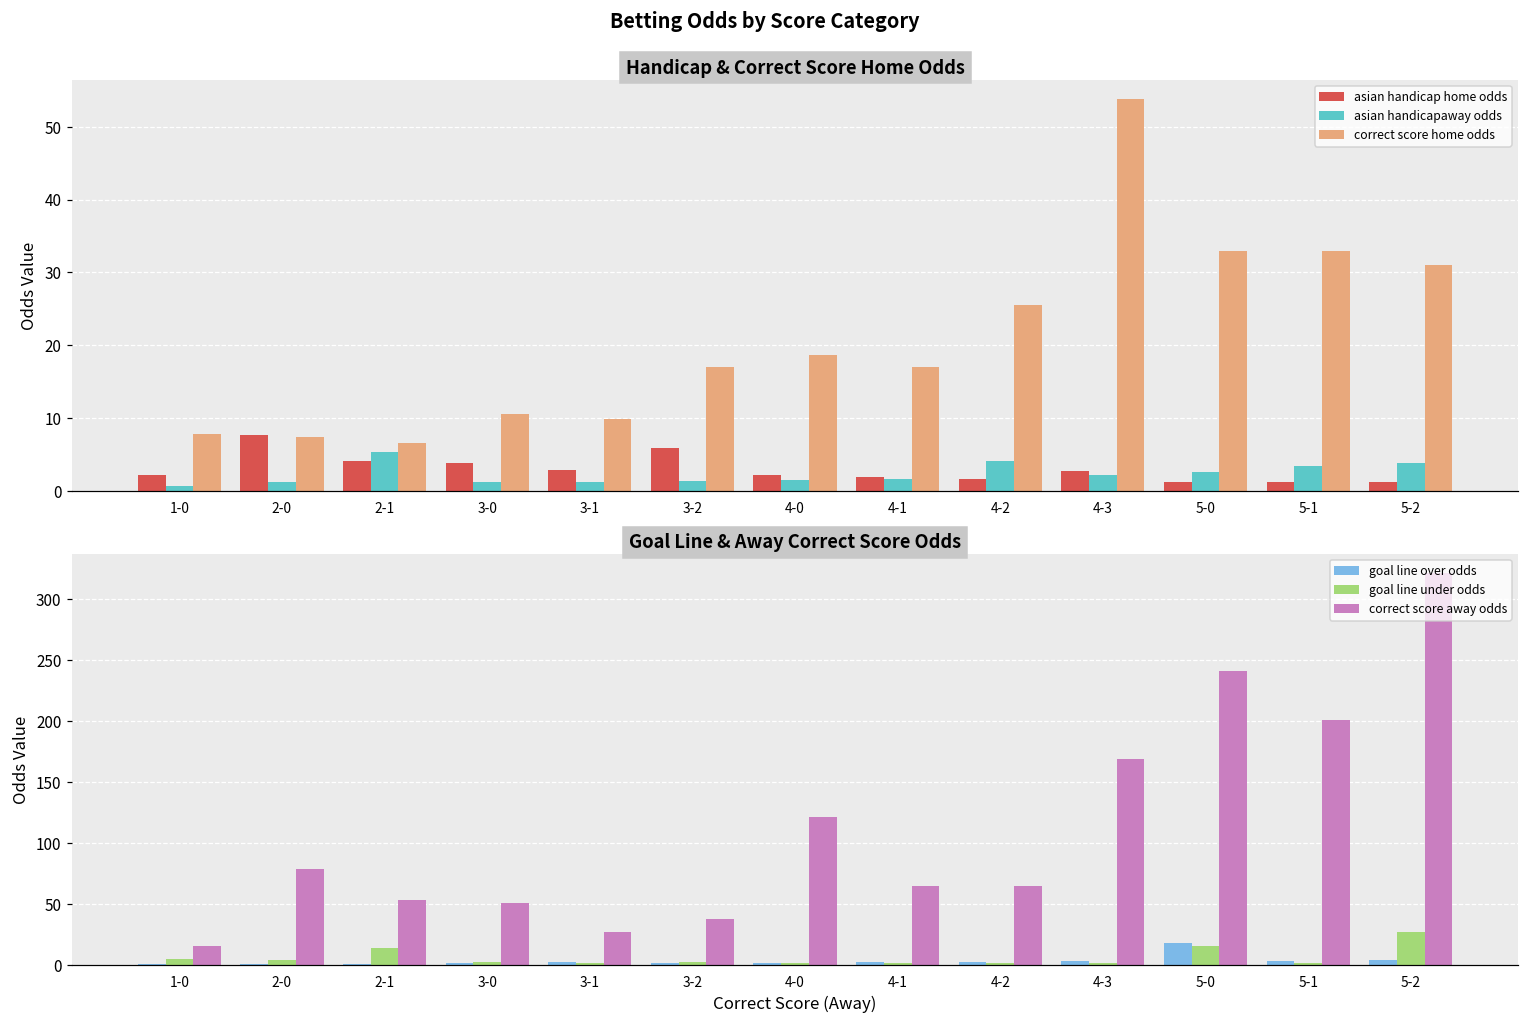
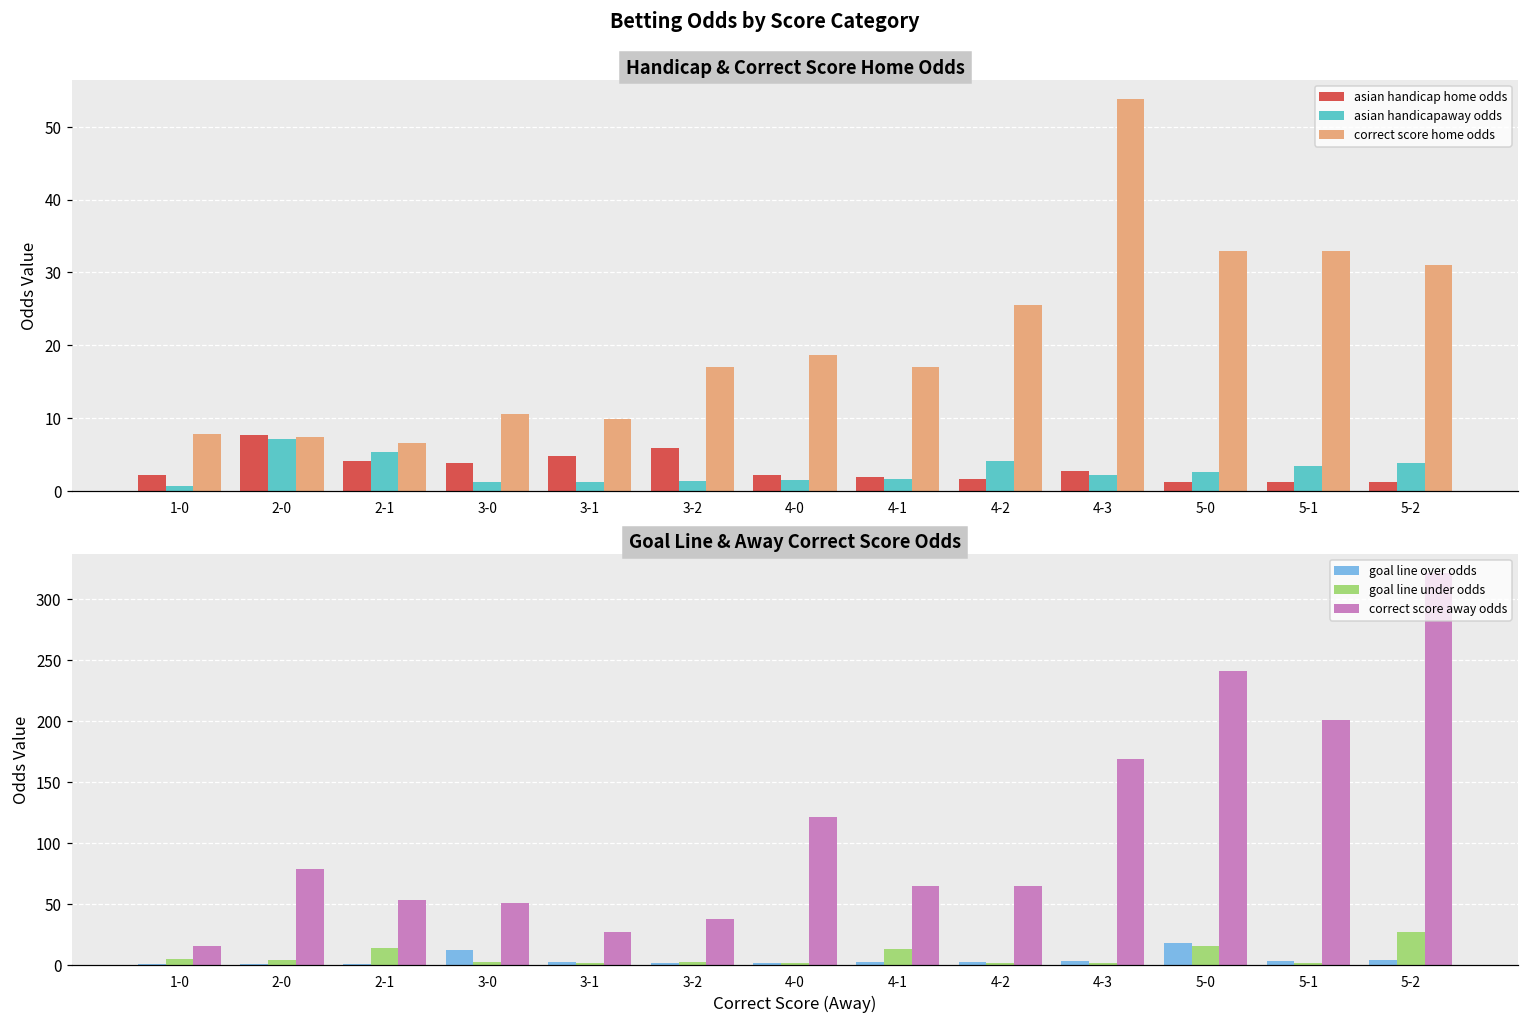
Handicap & Correct Score Home Odds, asian handicapaway odds, 2-0: 1 -> 7
Handicap & Correct Score Home Odds, asian handicap home odds, 3-1: 3 -> 5
Goal Line & Away Correct Score Odds, goal line over odds, 3-0: 1 -> 13
Goal Line & Away Correct Score Odds, goal line under odds, 4-1: 2 -> 13
